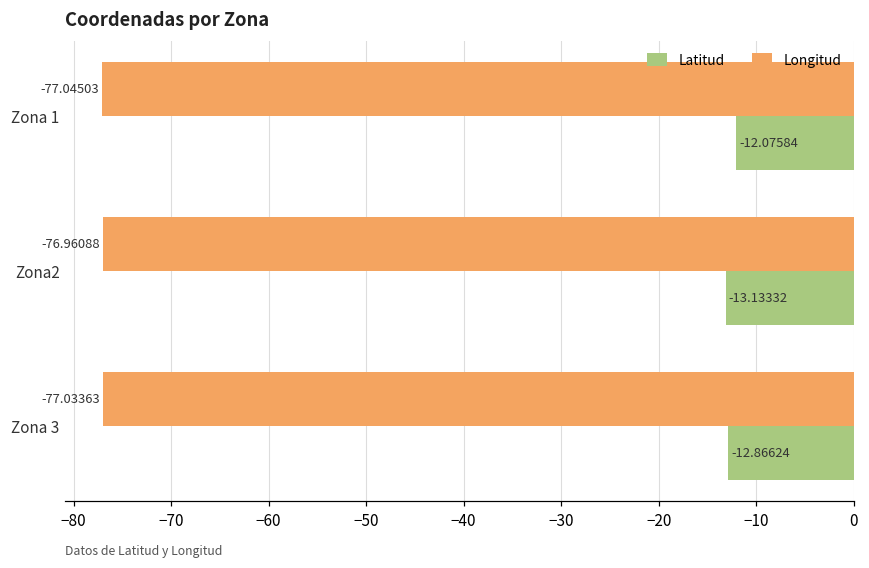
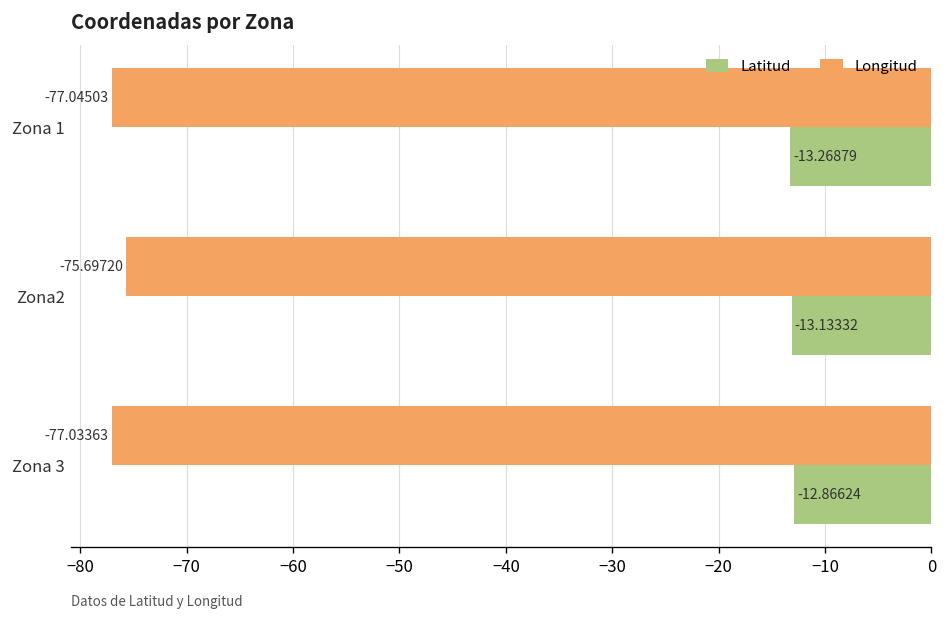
Latitud, Zona 1: -12.07584 -> -13.26879
Longitud, Zona2: -76.96088 -> -75.69720
